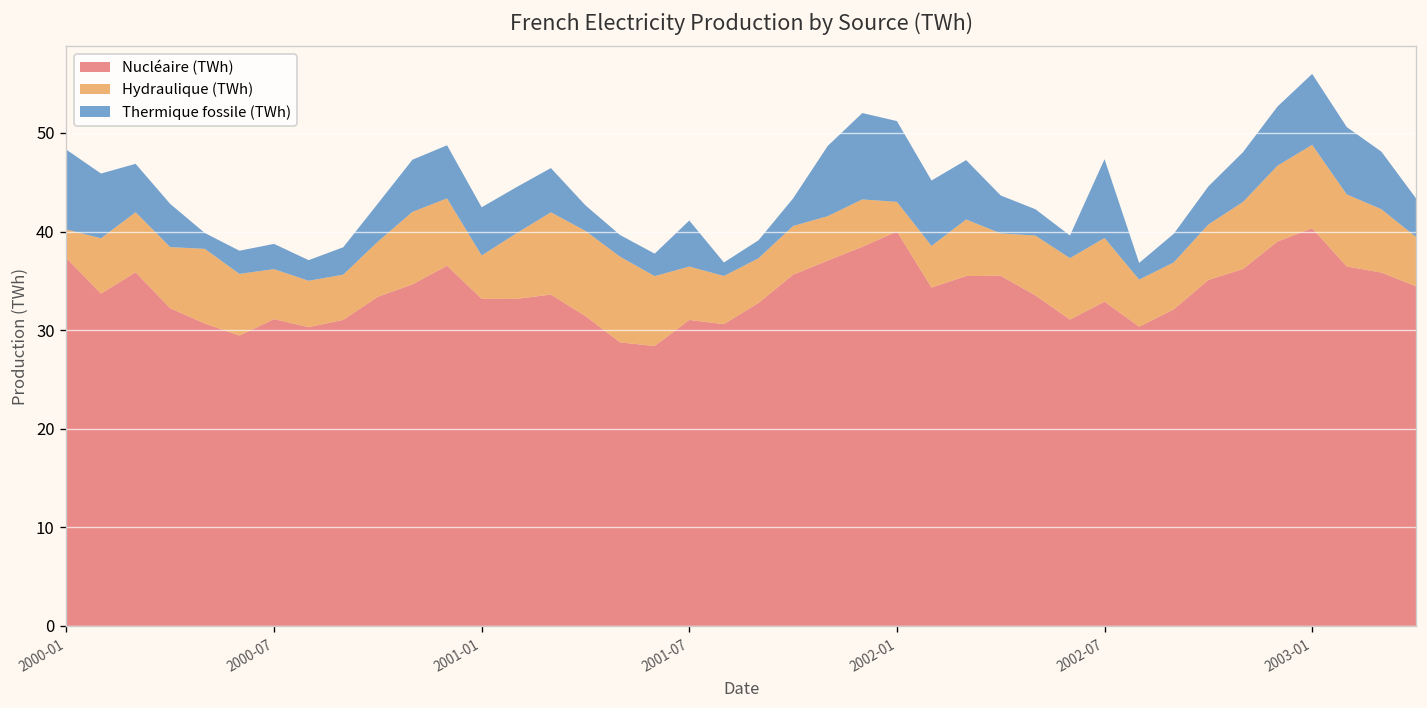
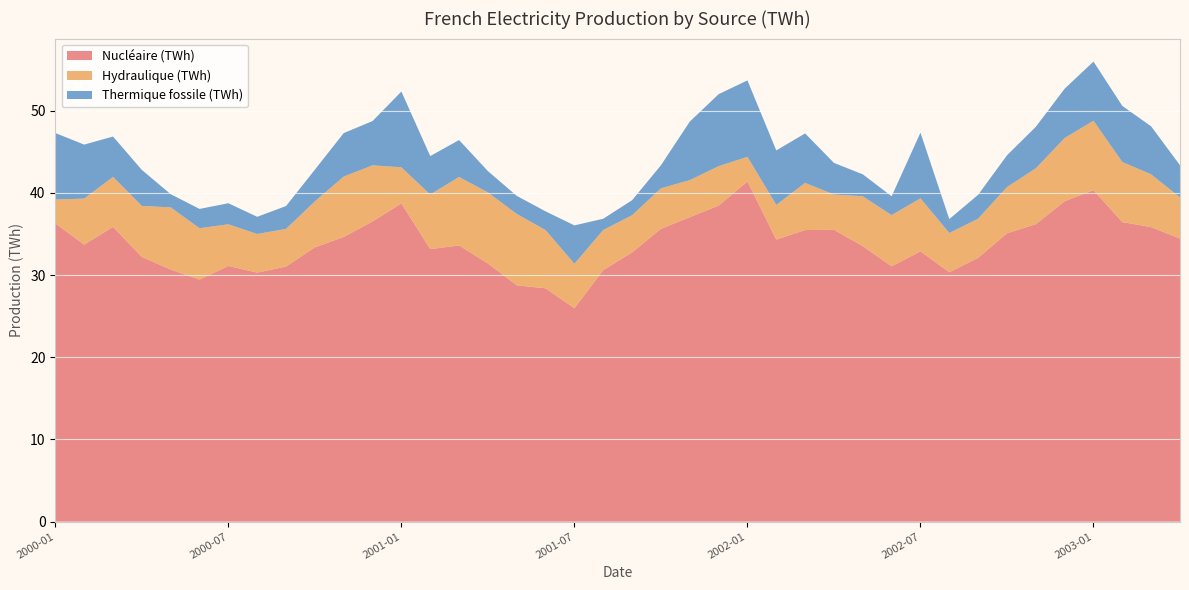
Nucléaire (TWh), 2000-01: 37 -> 36
Nucléaire (TWh), 2001-01: 33 -> 39
Thermique fossile (TWh), 2001-01: 5 -> 9
Nucléaire (TWh), 2001-07: 31 -> 26
Nucléaire (TWh), 2002-01: 40 -> 41
Thermique fossile (TWh), 2002-01: 8 -> 9
